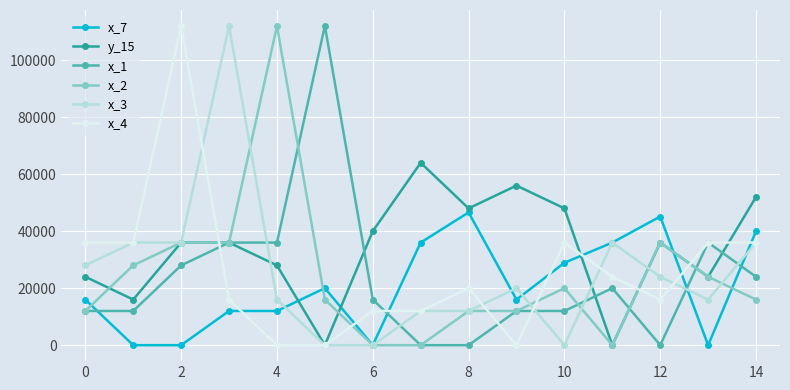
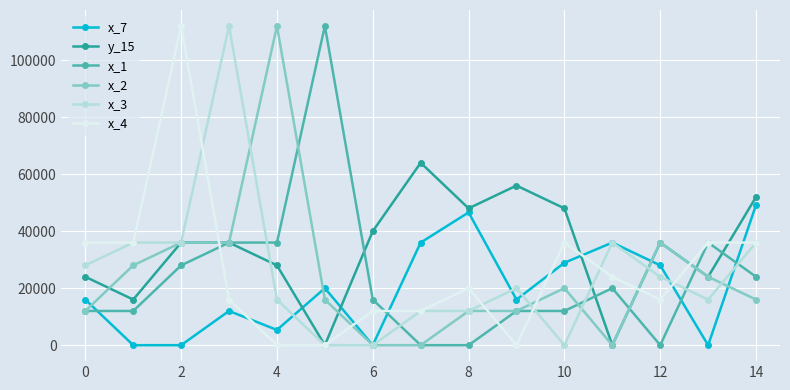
x_7, 4: 12000 -> 5000
x_7, 12: 45000 -> 28000
x_7, 14: 40000 -> 49000
